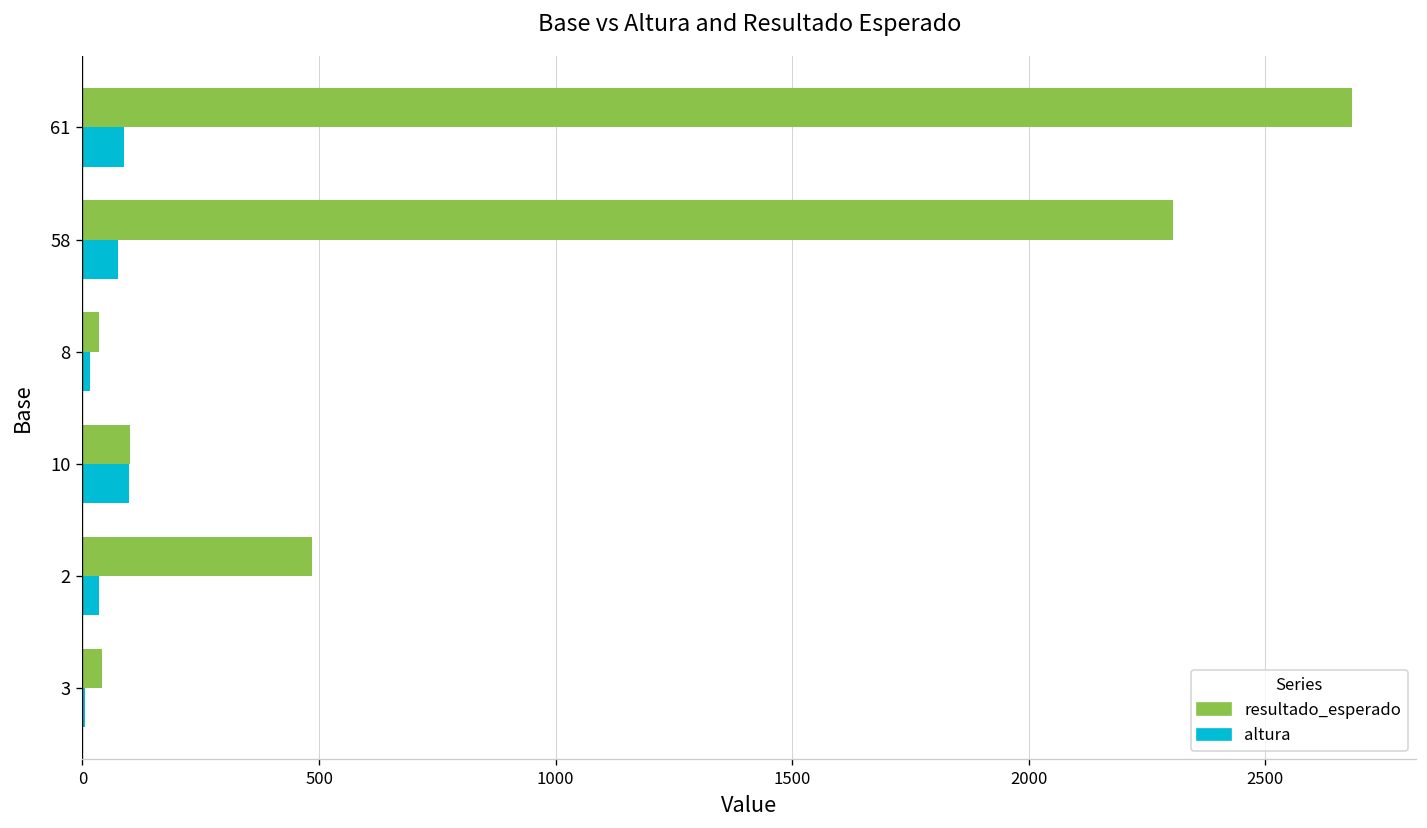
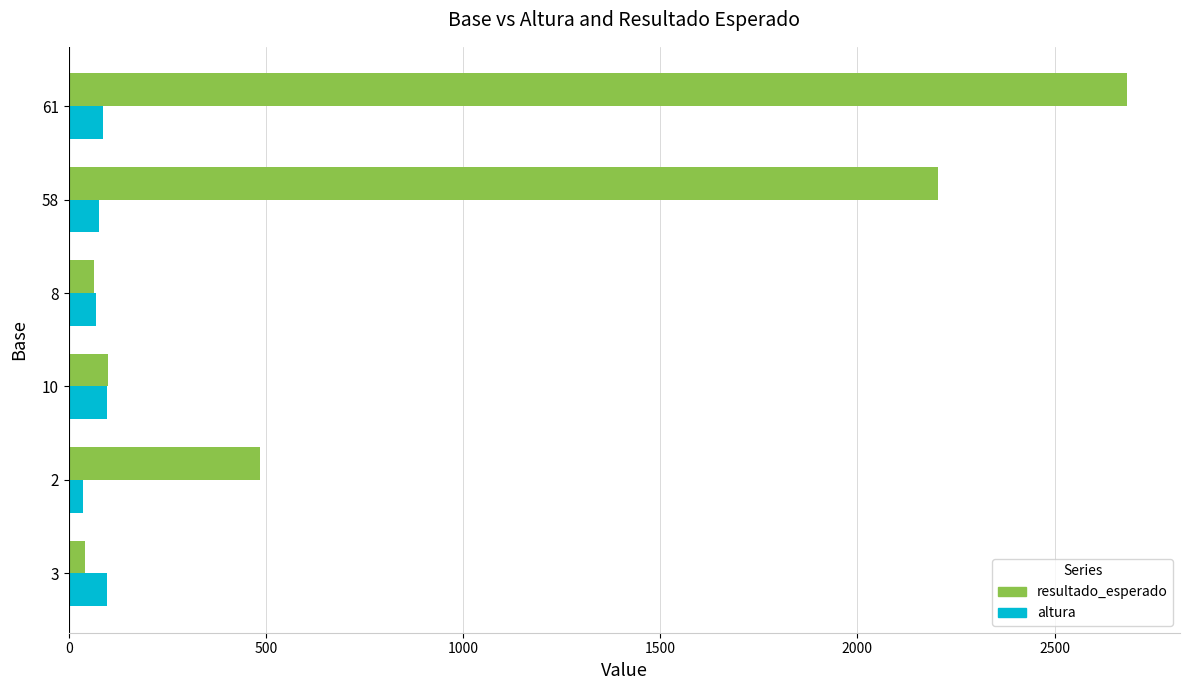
resultado_esperado, 58: 2310 -> 2200
resultado_esperado, 8: 40 -> 60
altura, 8: 20 -> 70
altura, 3: 10 -> 100
